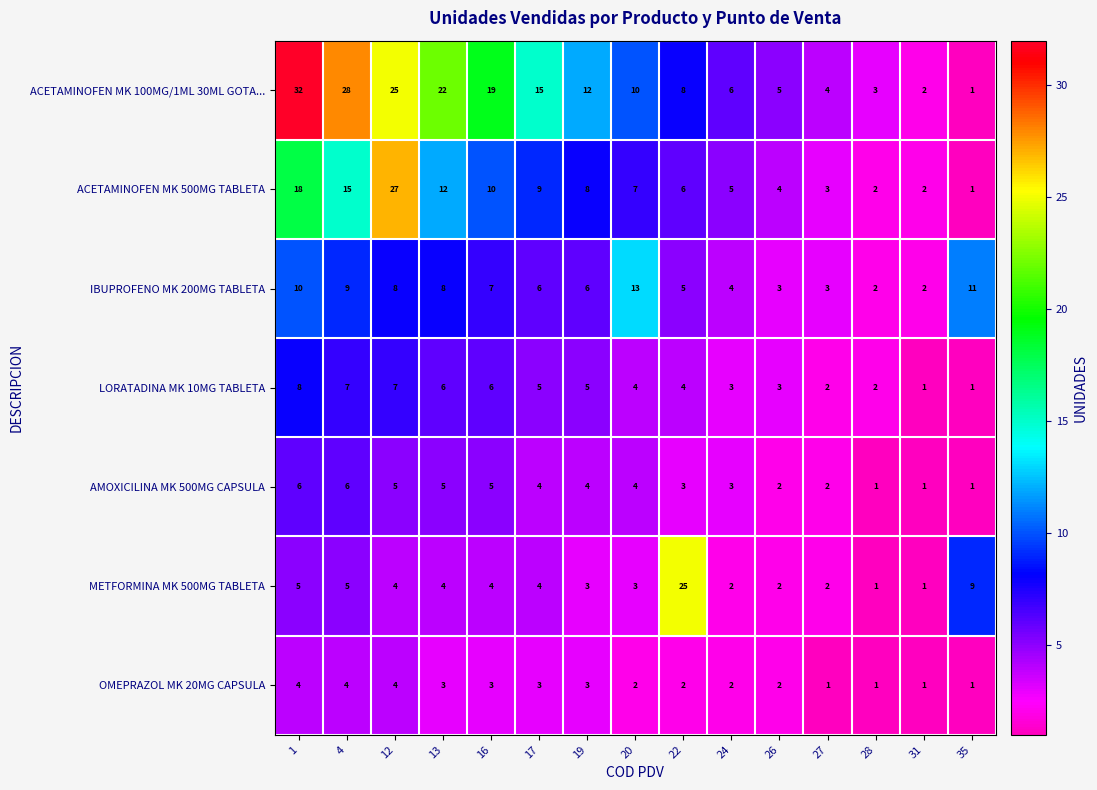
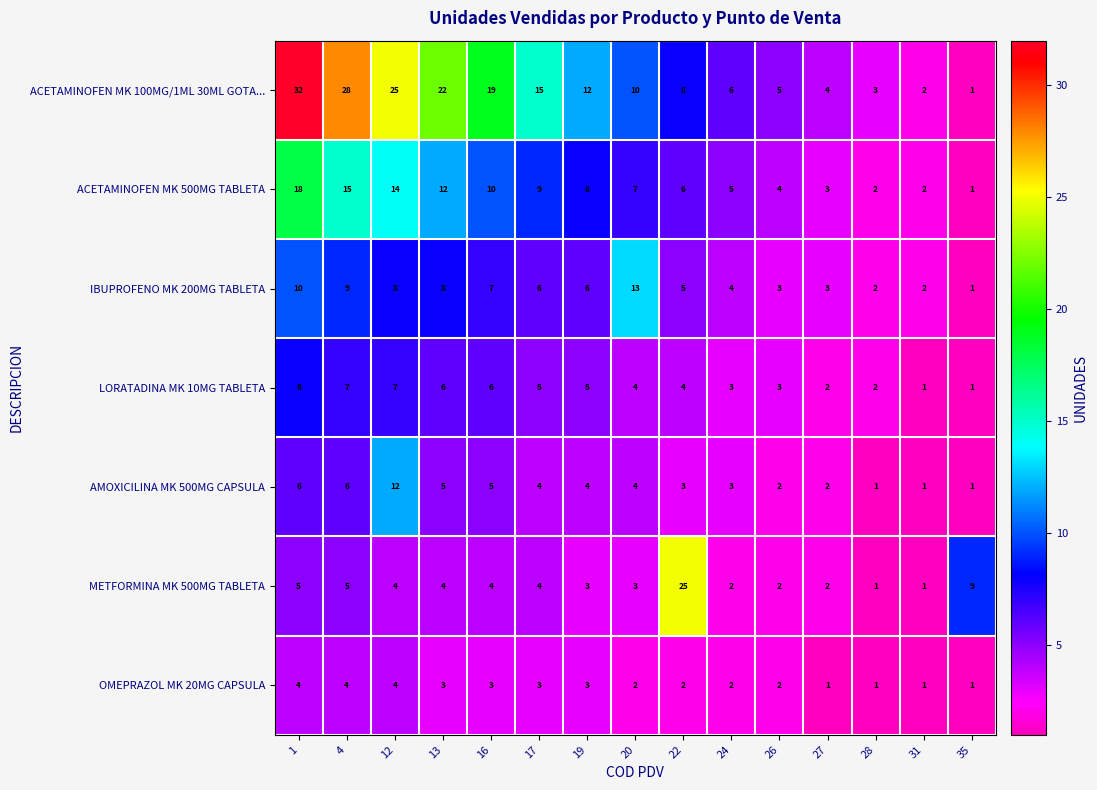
ACETAMINOFEN MK 500MG TABLETA, 12: 27 -> 14
IBUPROFENO MK 200MG TABLETA, 35: 11 -> 1
AMOXICILINA MK 500MG CAPSULA, 12: 5 -> 12
